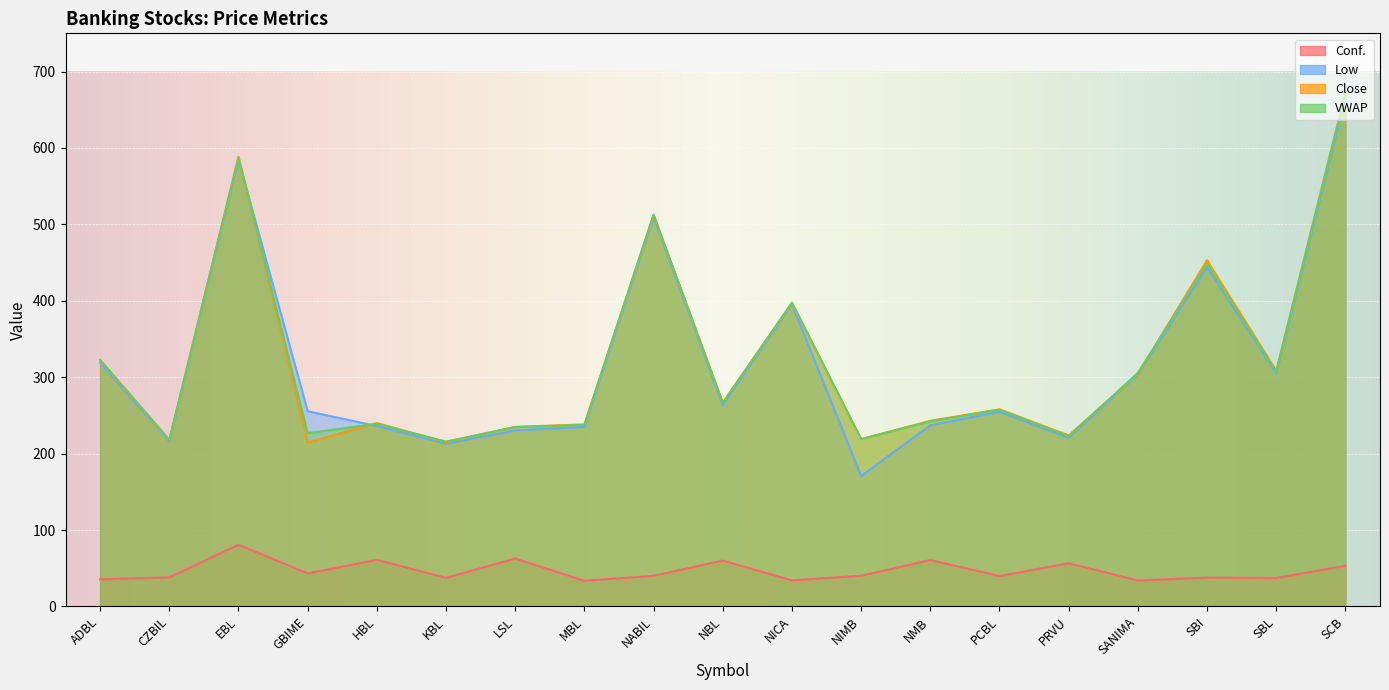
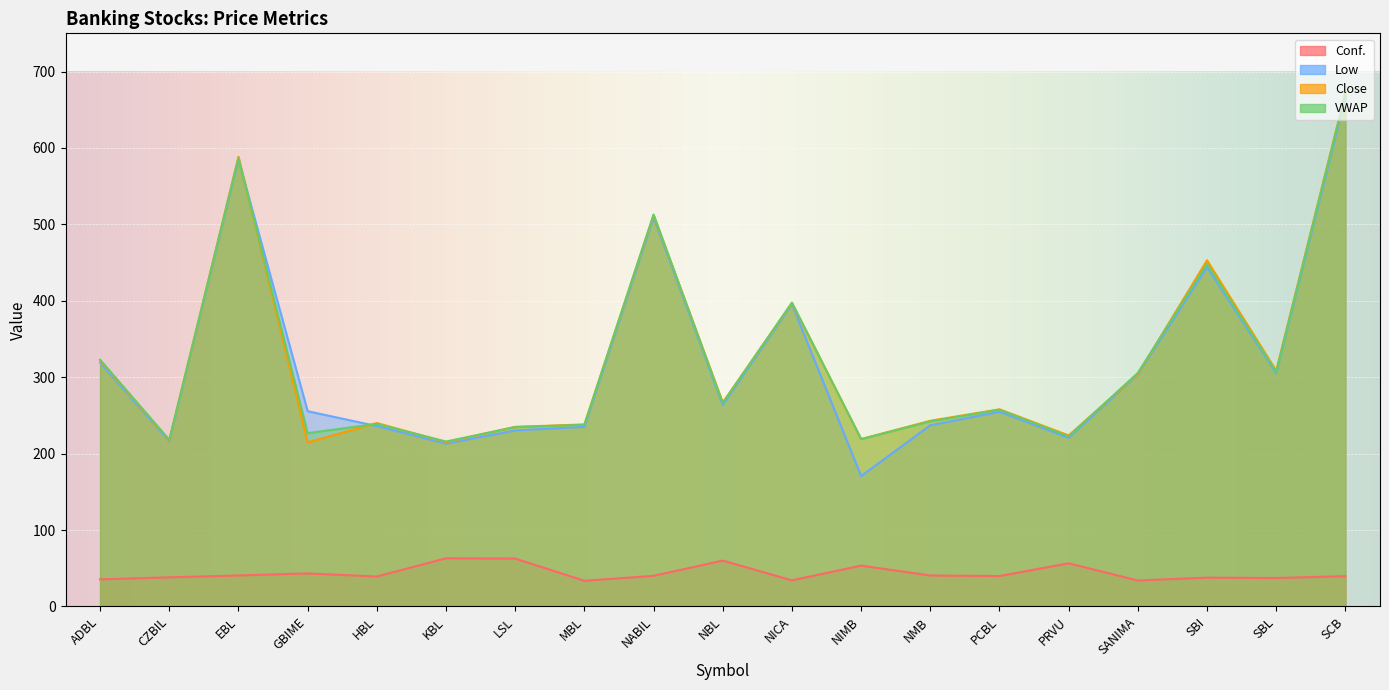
Conf., EBL: 80 -> 40
Conf., HBL: 60 -> 40
Conf., KBL: 40 -> 60
Conf., NIMB: 40 -> 50
Conf., NMB: 60 -> 40
Conf., SCB: 50 -> 40
